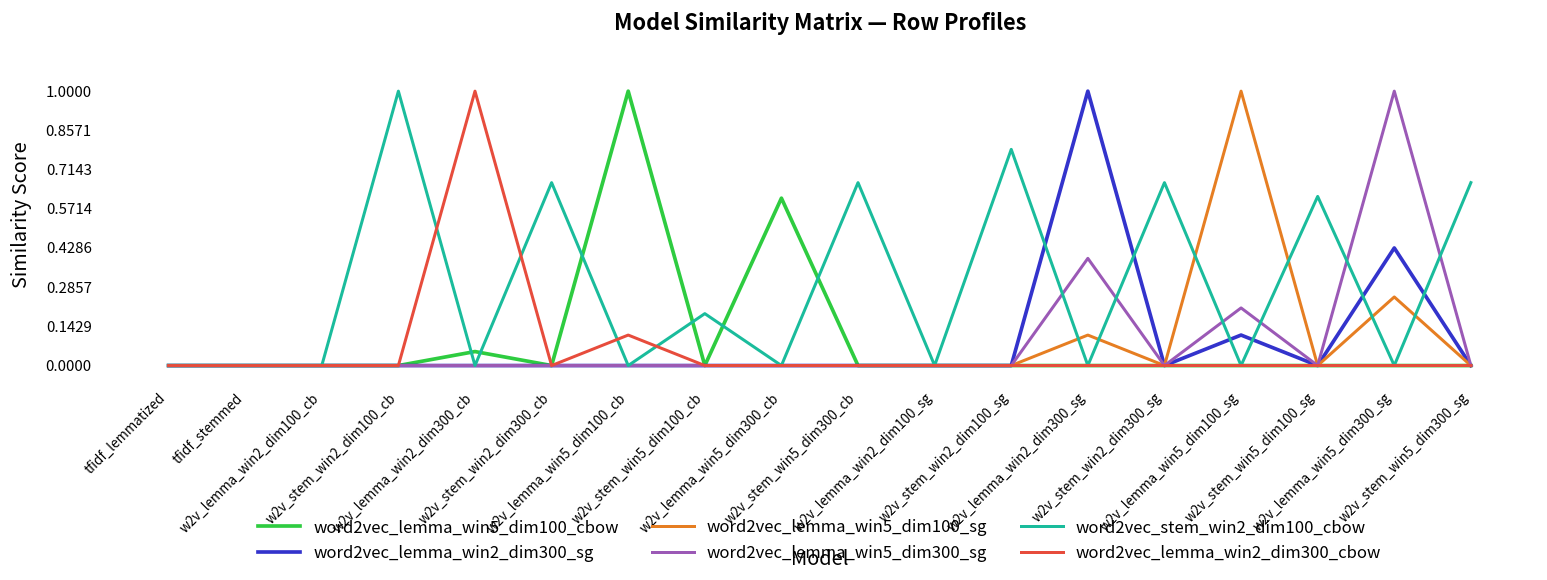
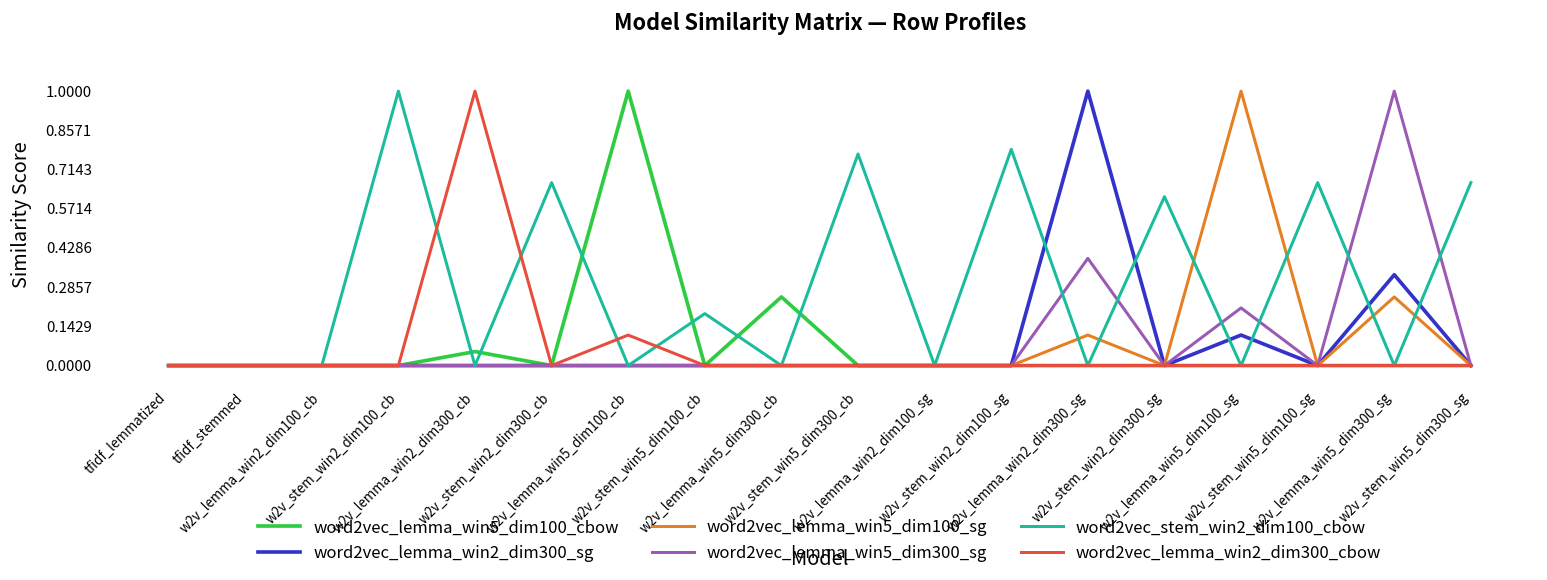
word2vec_lemma_win5_dim100_cbow, w2v_lemma_win5_dim300_cb: 0.61 -> 0.25
word2vec_stem_win2_dim100_cbow, w2v_stem_win5_dim300_cb: 0.67 -> 0.77
word2vec_stem_win2_dim100_cbow, w2v_stem_win2_dim300_sg: 0.67 -> 0.62
word2vec_stem_win2_dim100_cbow, w2v_stem_win5_dim100_sg: 0.62 -> 0.67
word2vec_lemma_win2_dim300_sg, w2v_lemma_win5_dim300_sg: 0.43 -> 0.33
